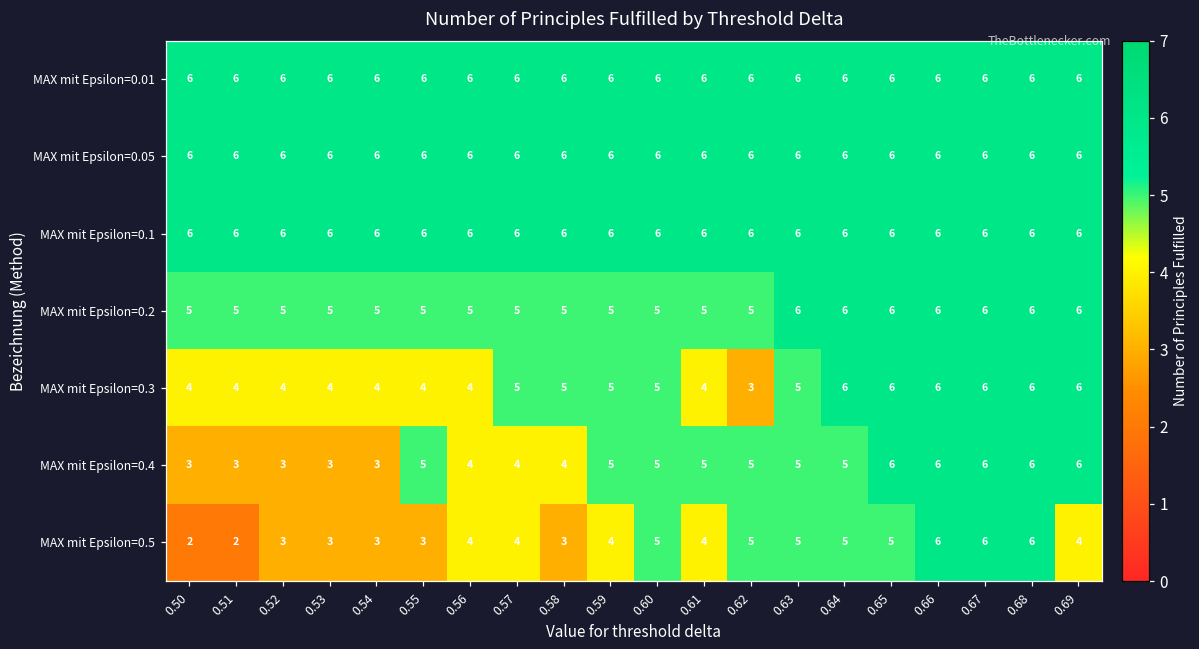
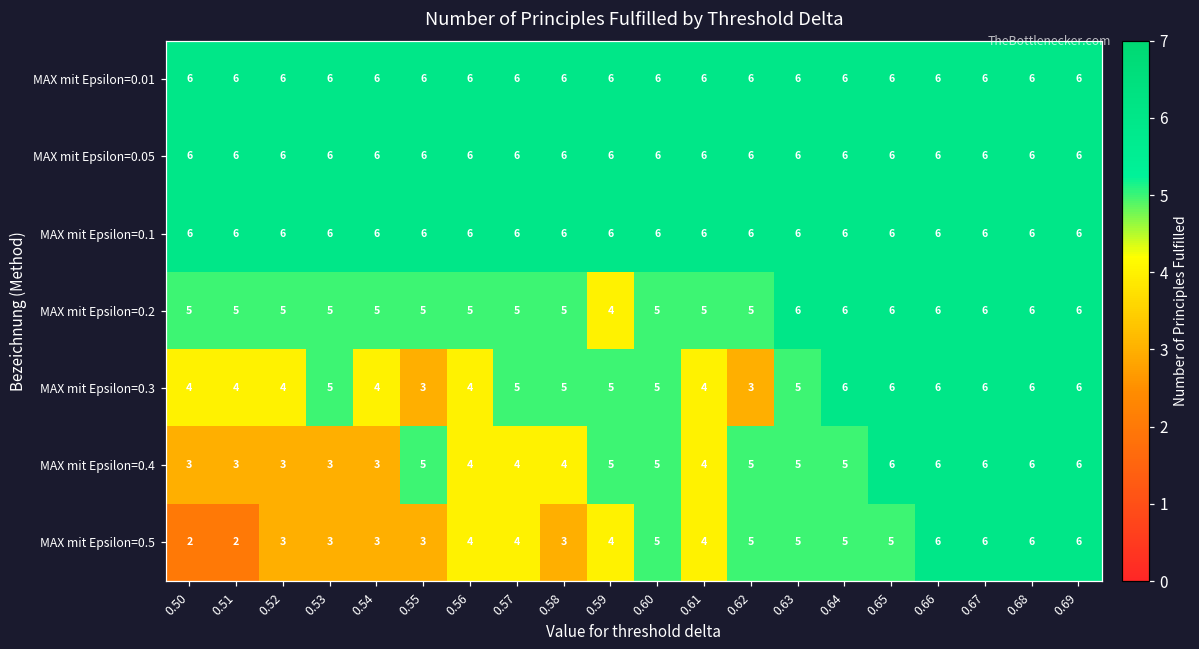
MAX mit Epsilon=0.2, 0.59: 5 -> 4
MAX mit Epsilon=0.3, 0.53: 4 -> 5
MAX mit Epsilon=0.3, 0.55: 4 -> 3
MAX mit Epsilon=0.4, 0.61: 5 -> 4
MAX mit Epsilon=0.5, 0.69: 4 -> 6
